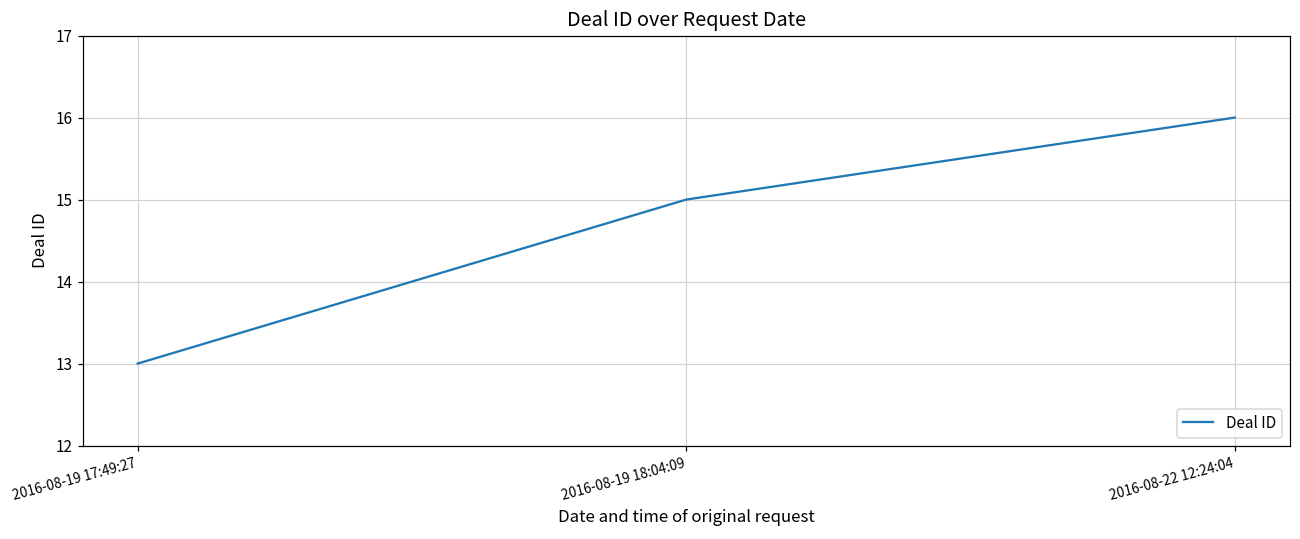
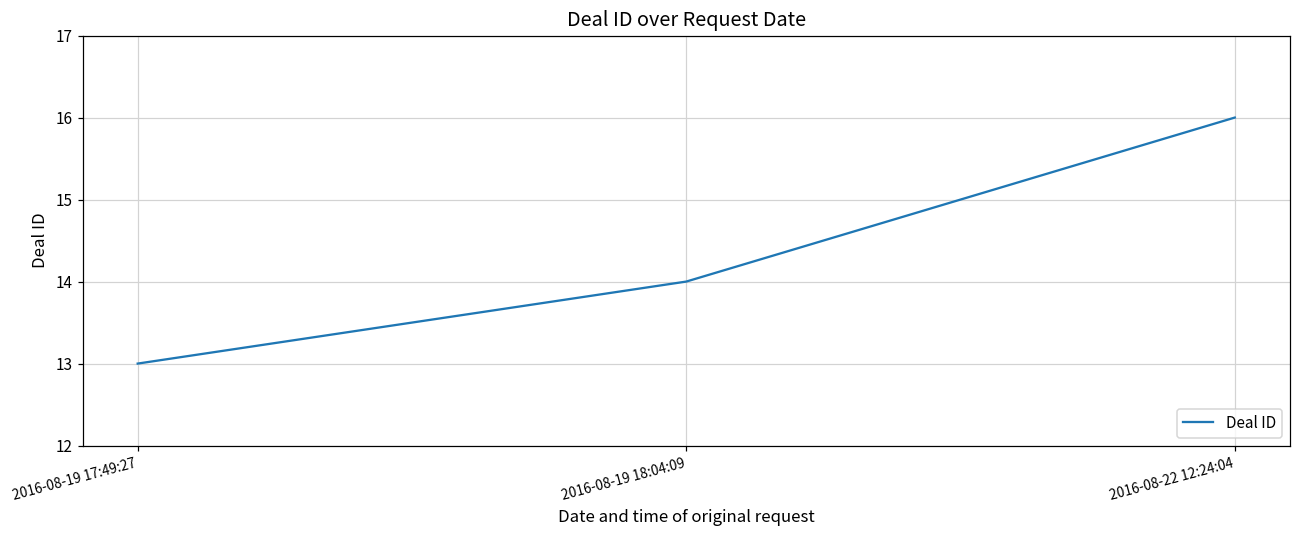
2016-08-19 18:04:09: 15 -> 14
